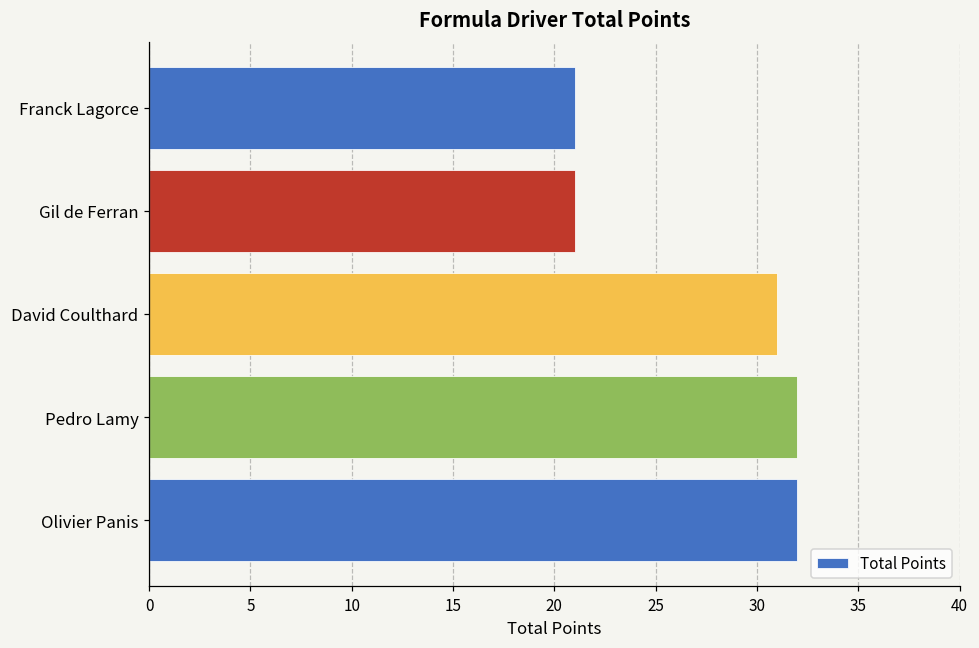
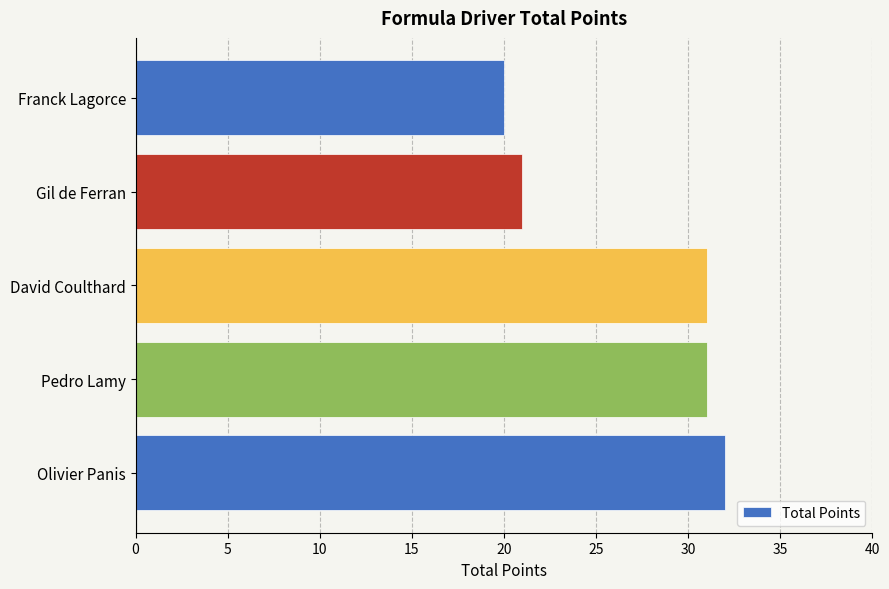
Franck Lagorce: 21 -> 20
Pedro Lamy: 32 -> 31
